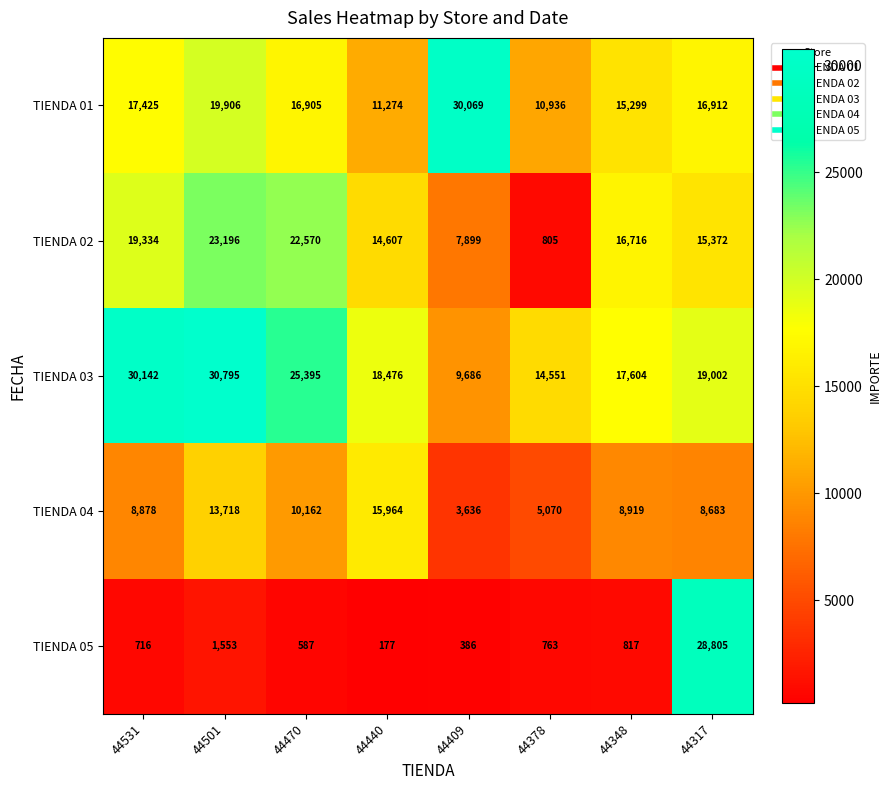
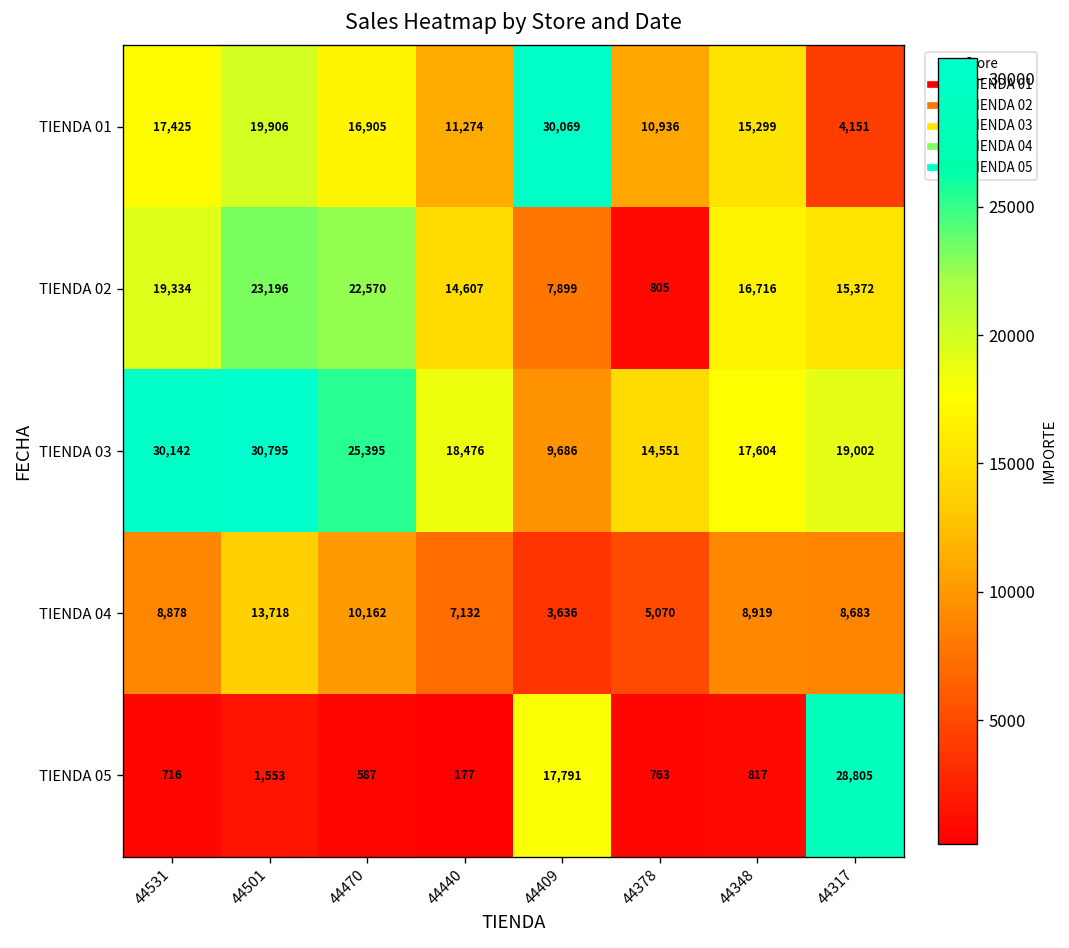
TIENDA 01, 44317: 16,912 -> 4,151
TIENDA 04, 44440: 15,964 -> 7,132
TIENDA 05, 44409: 386 -> 17,791
